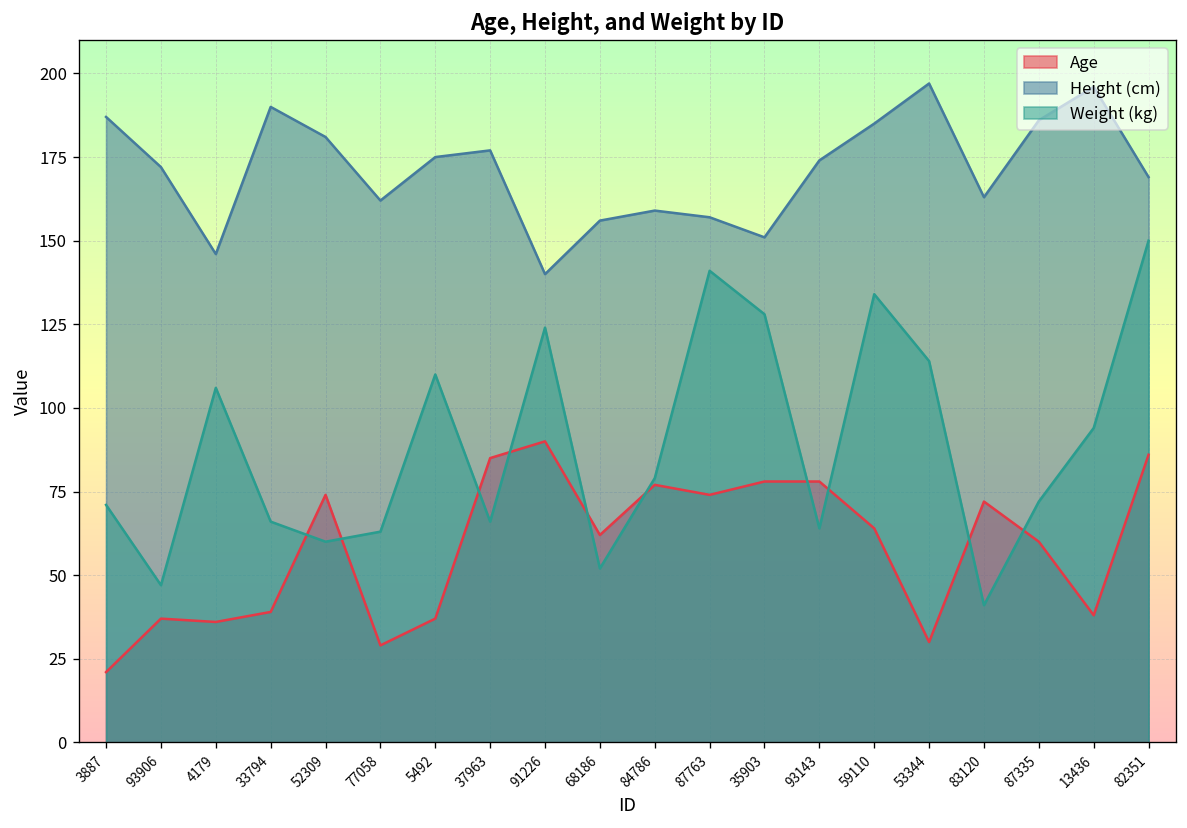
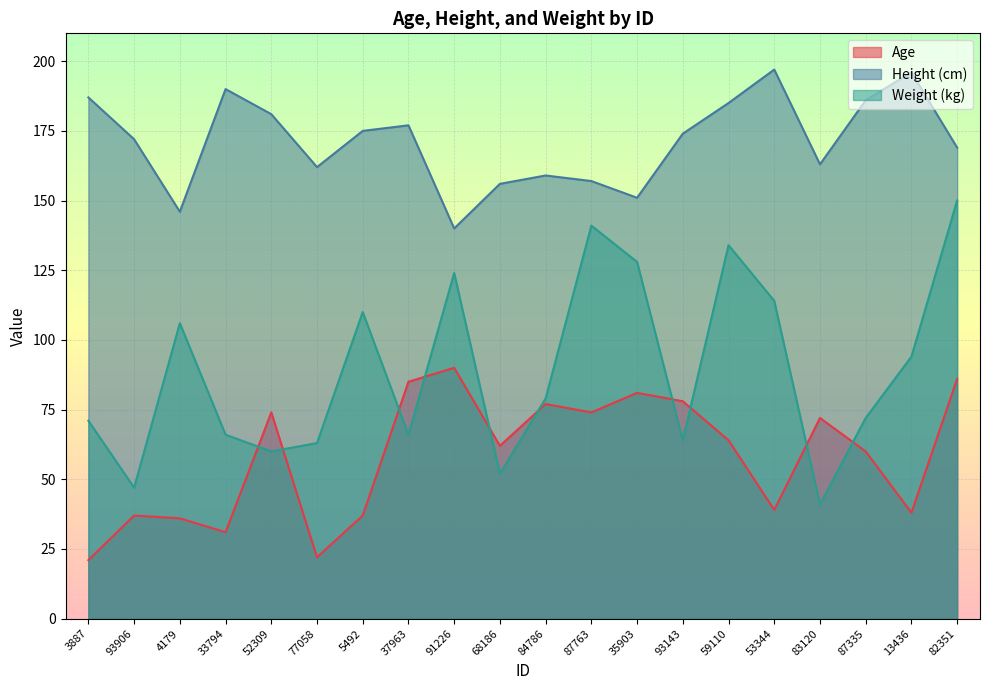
Age, 33794: 39 -> 31
Age, 77058: 29 -> 22
Age, 35903: 78 -> 81
Age, 53344: 30 -> 39
